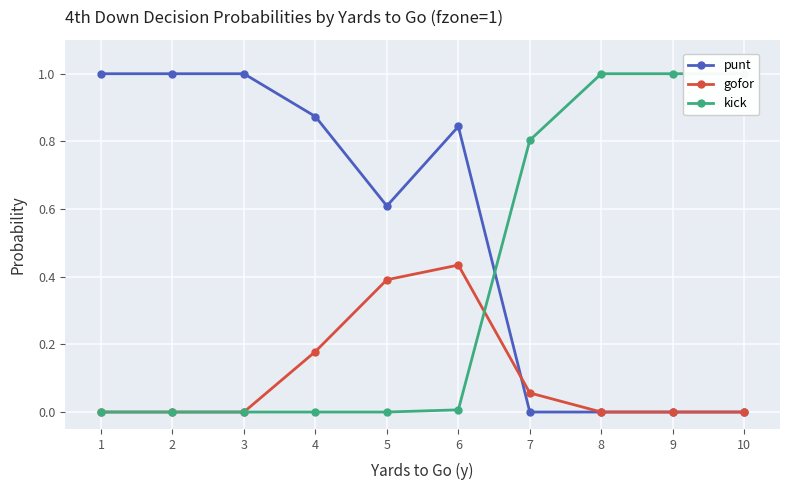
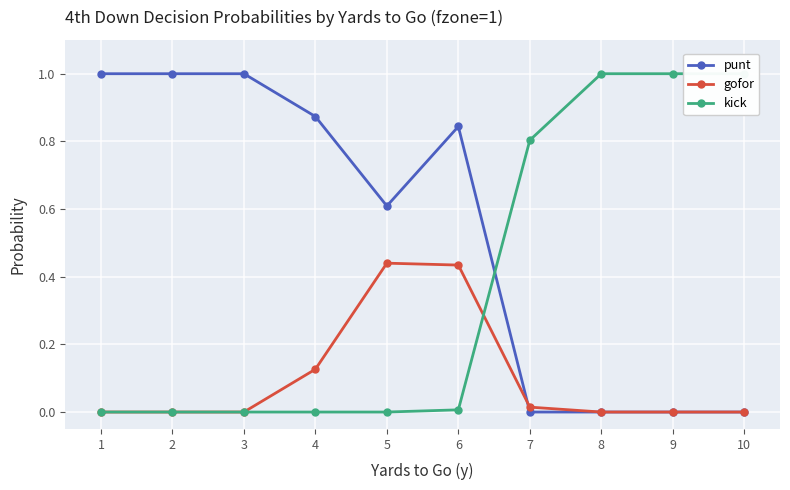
gofor, 4: 0.18 -> 0.13
gofor, 5: 0.39 -> 0.44
gofor, 7: 0.06 -> 0.01
